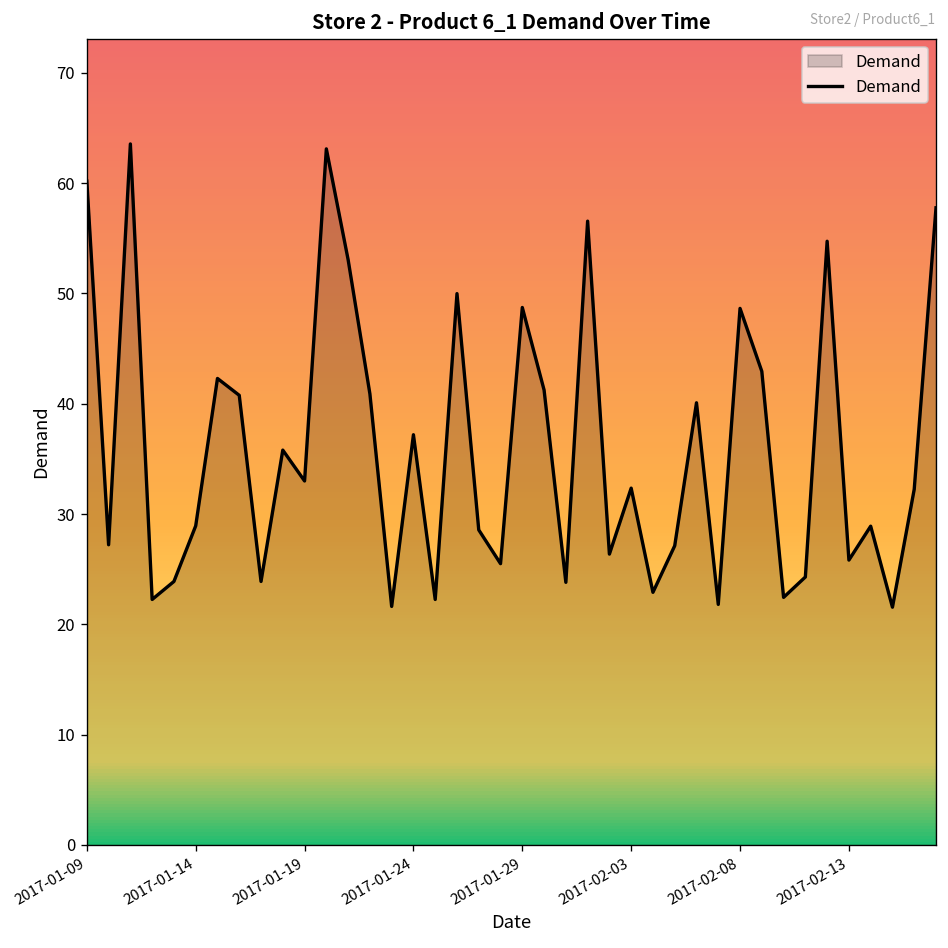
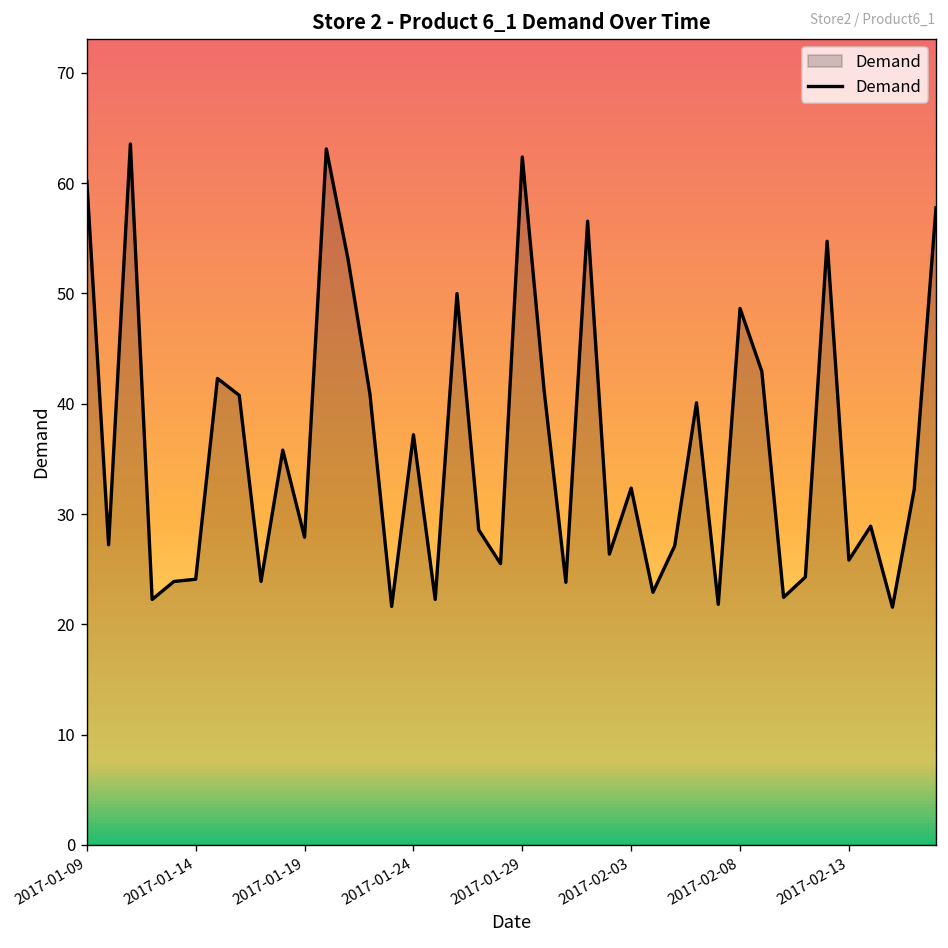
2017-01-14: 29 -> 24
2017-01-19: 33 -> 28
2017-01-29: 49 -> 62
